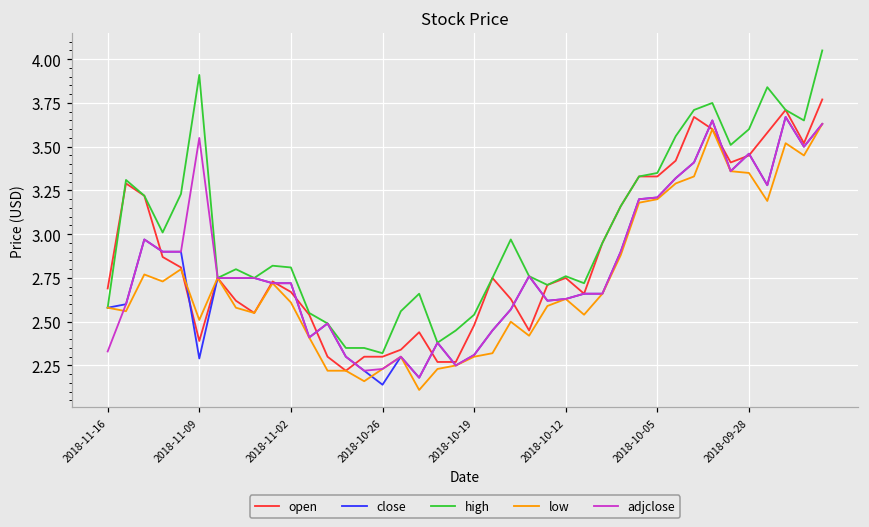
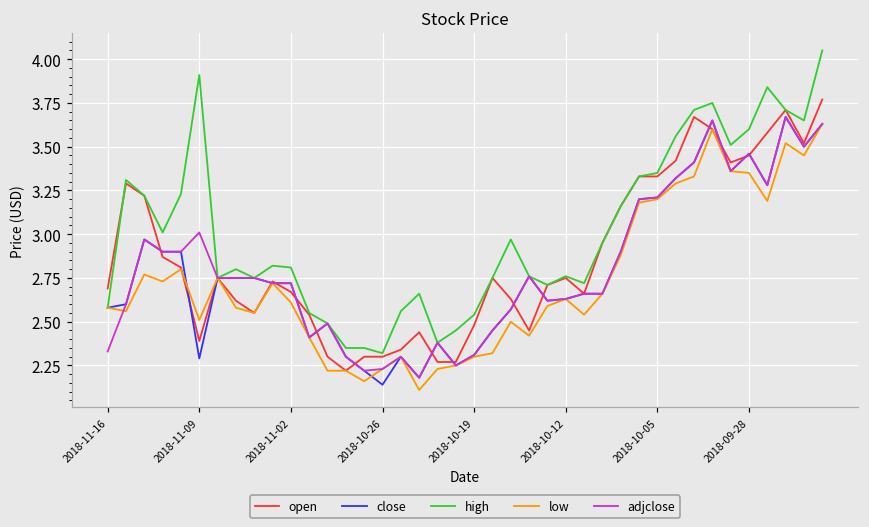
adjclose, 2018-11-09: 3.55 -> 3.01
